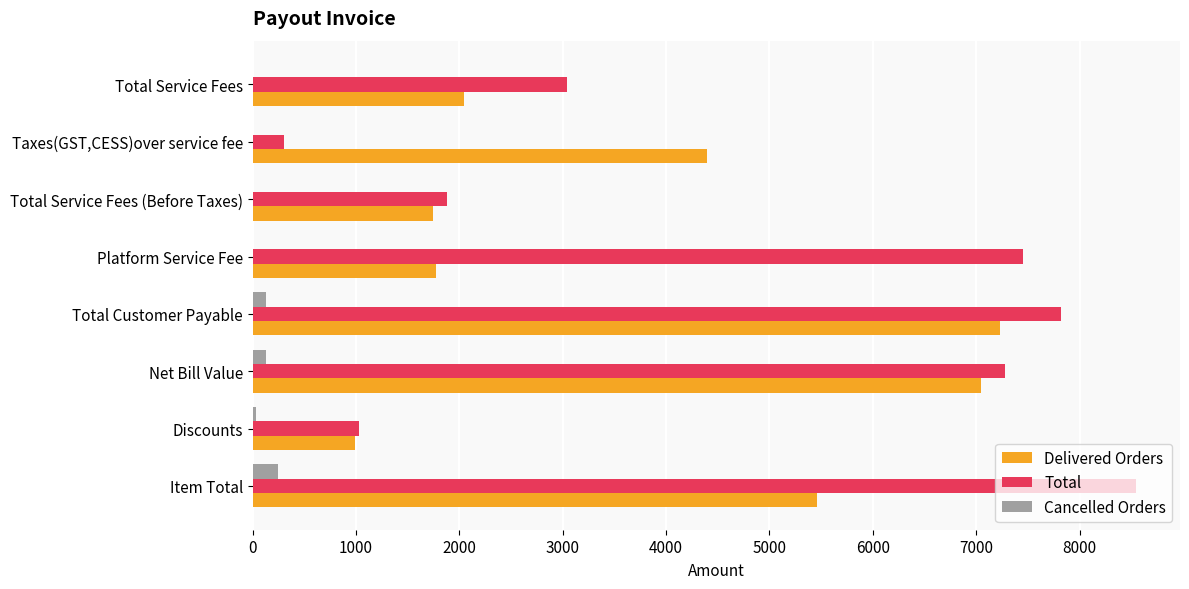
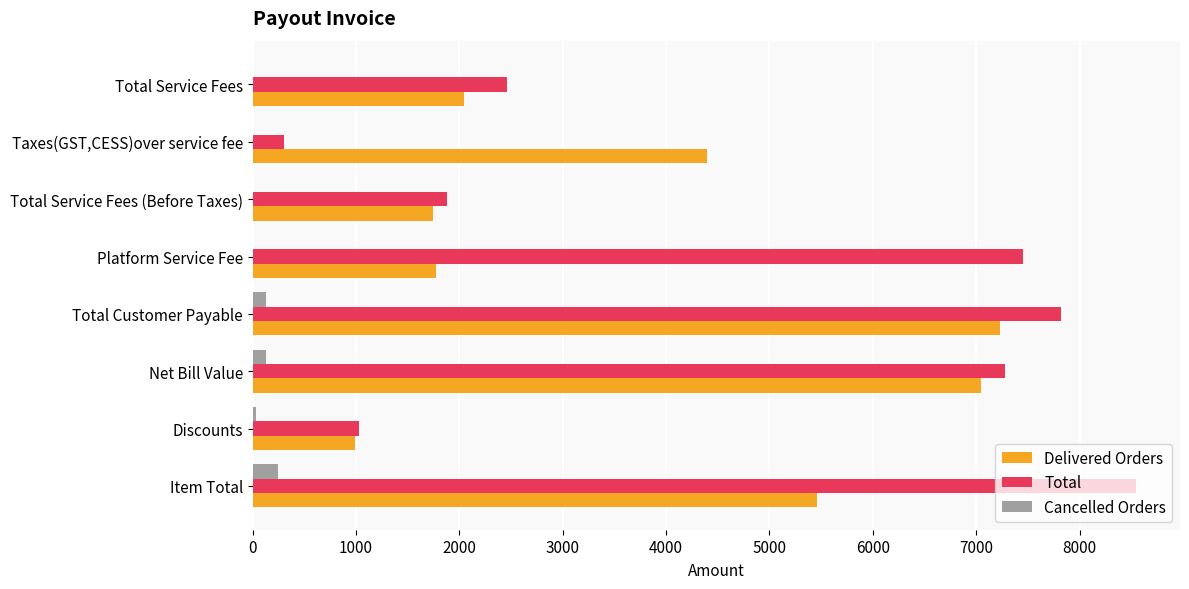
Total, Total Service Fees: 3050 -> 2460
